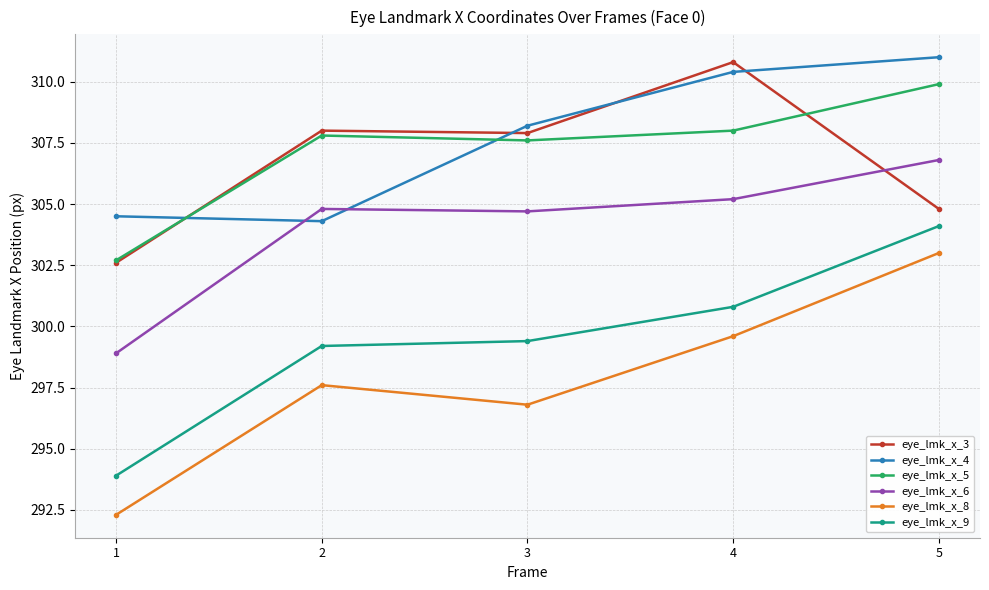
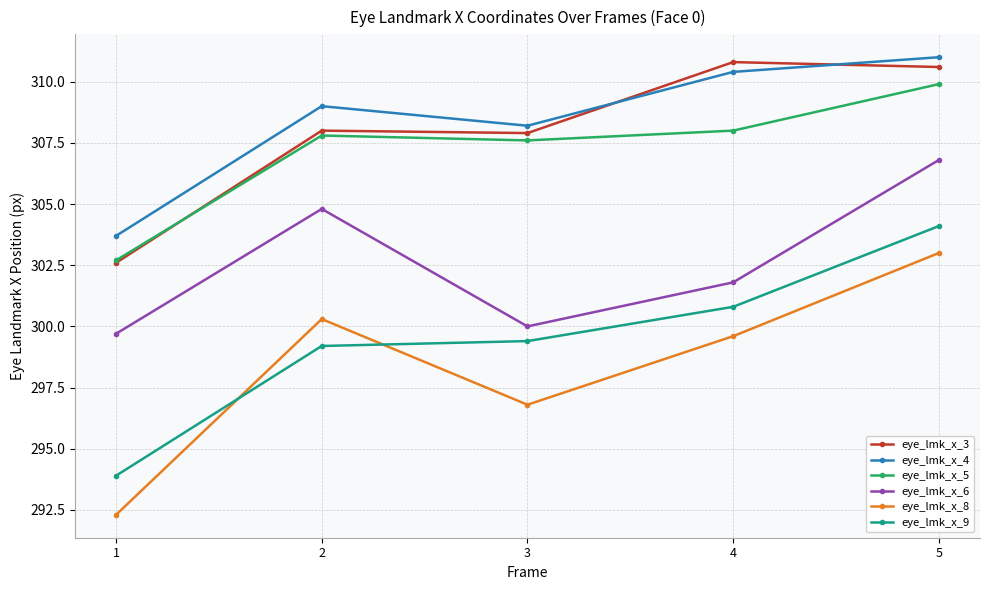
eye_lmk_x_4, 1: 304.5 -> 303.7
eye_lmk_x_6, 1: 298.9 -> 299.7
eye_lmk_x_4, 2: 304.3 -> 309.0
eye_lmk_x_8, 2: 297.6 -> 300.3
eye_lmk_x_6, 3: 304.7 -> 300.0
eye_lmk_x_6, 4: 305.2 -> 301.8
eye_lmk_x_3, 5: 304.8 -> 310.6
